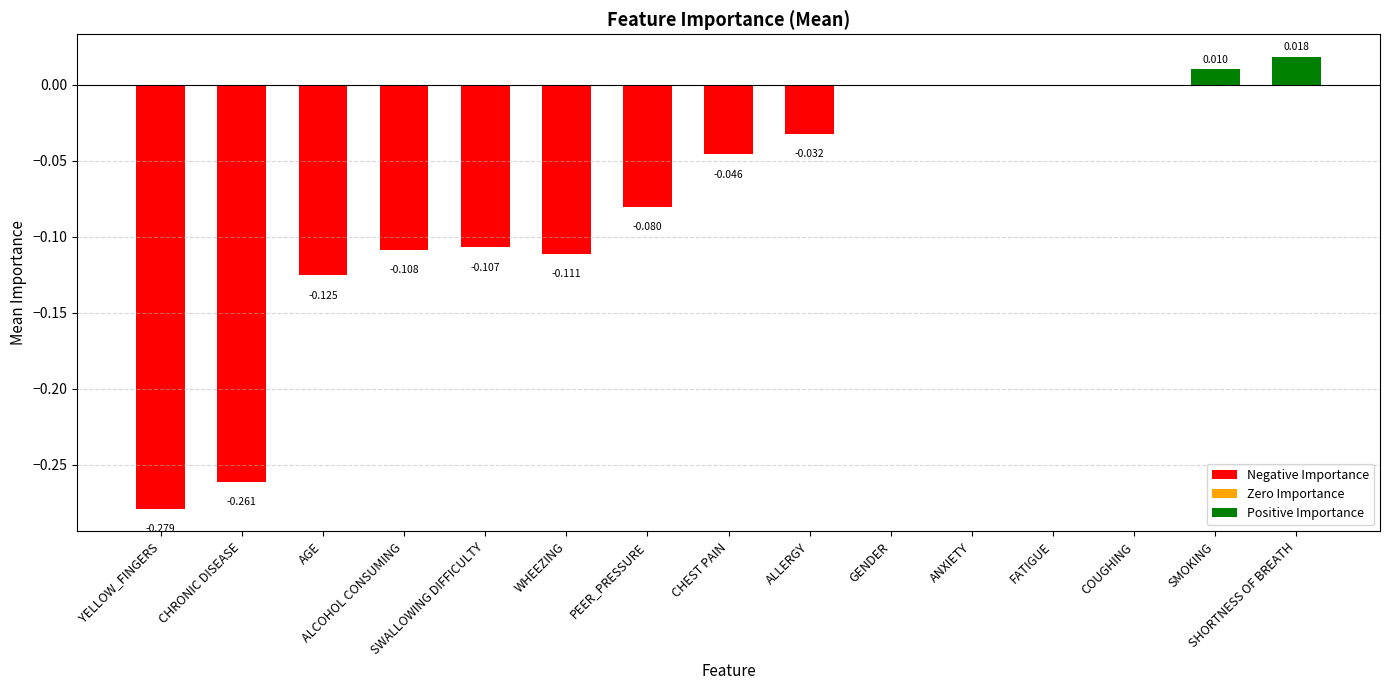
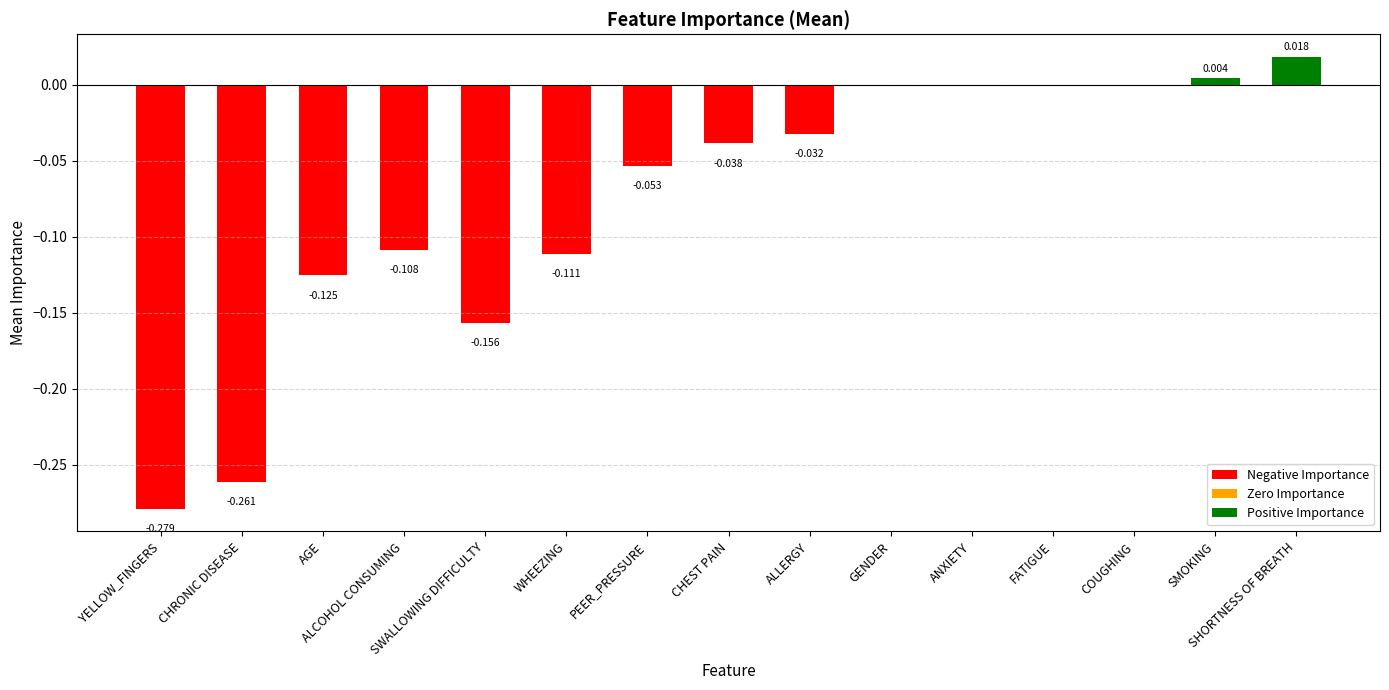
SWALLOWING DIFFICULTY: -0.107 -> -0.156
PEER_PRESSURE: -0.080 -> -0.053
CHEST PAIN: -0.046 -> -0.038
SMOKING: 0.010 -> 0.004
